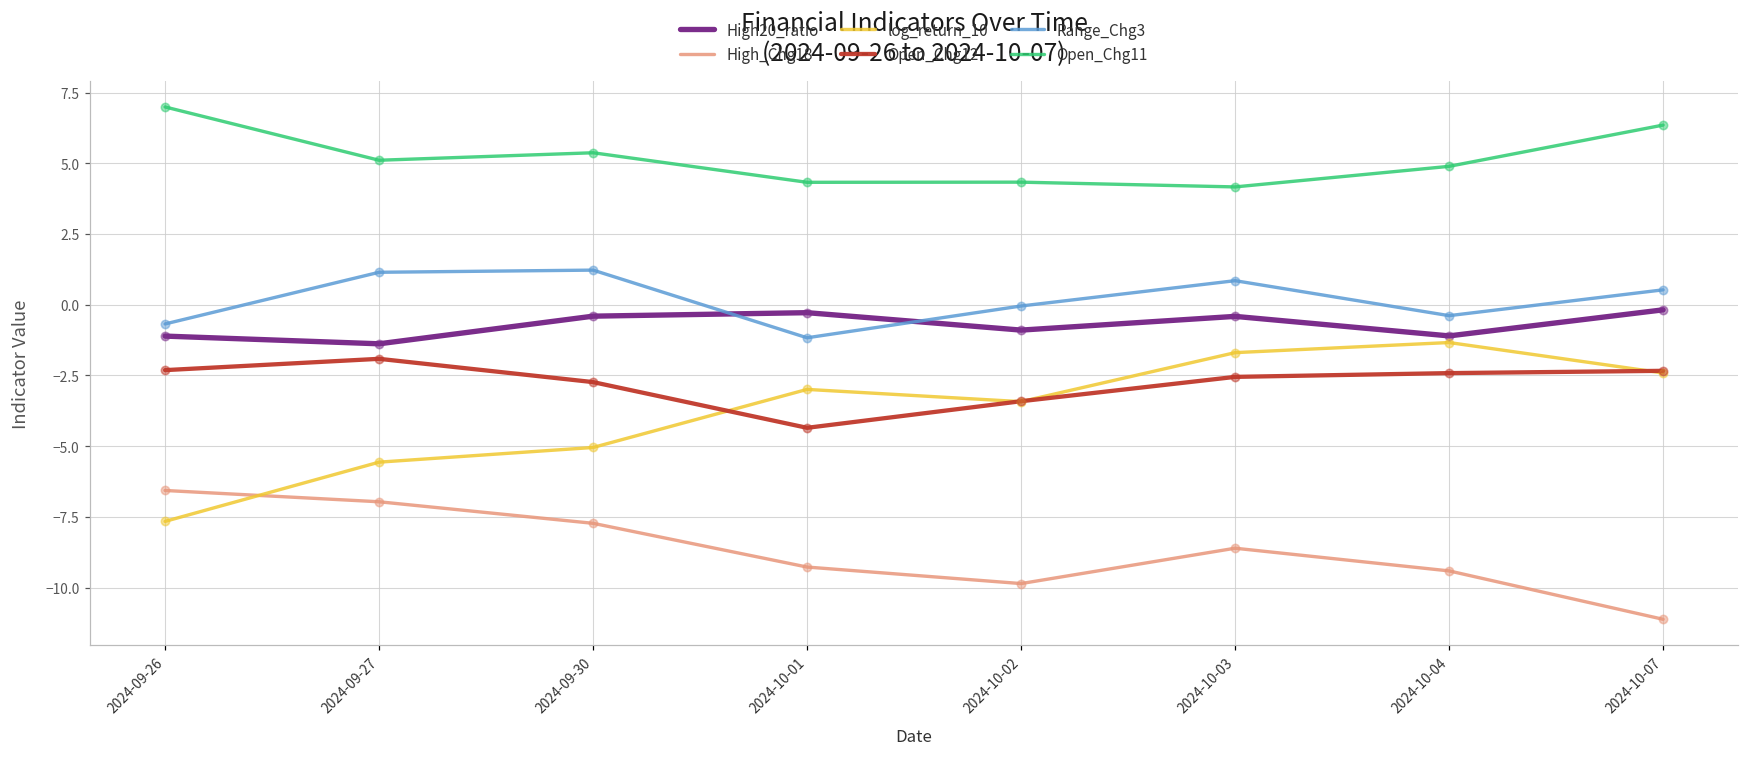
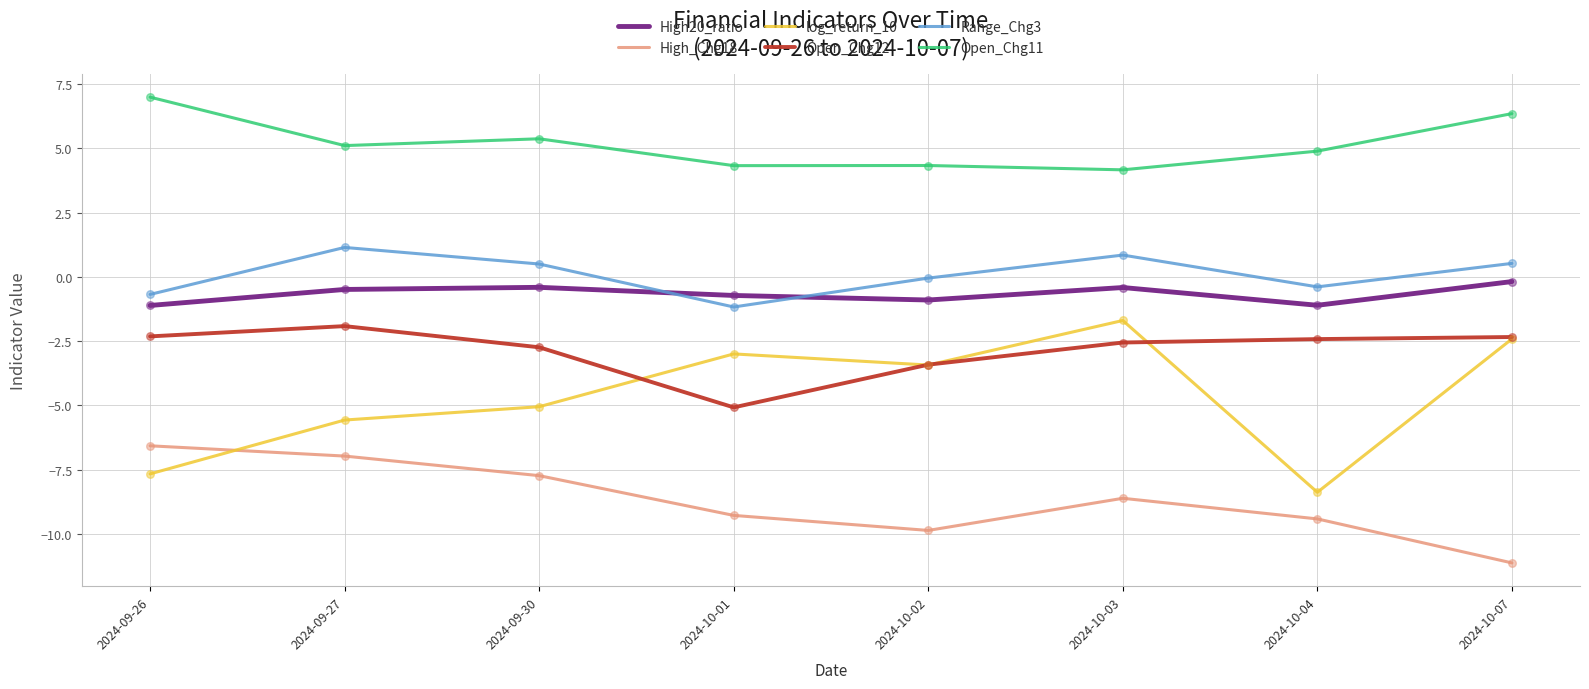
High20_ratio, 2024-09-27: -1.4 -> -0.5
Range_Chg3, 2024-09-30: 1.2 -> 0.5
High20_ratio, 2024-10-01: -0.3 -> -0.7
Open_Chg12, 2024-10-01: -4.4 -> -5.1
log_return_10, 2024-10-04: -1.3 -> -8.4
